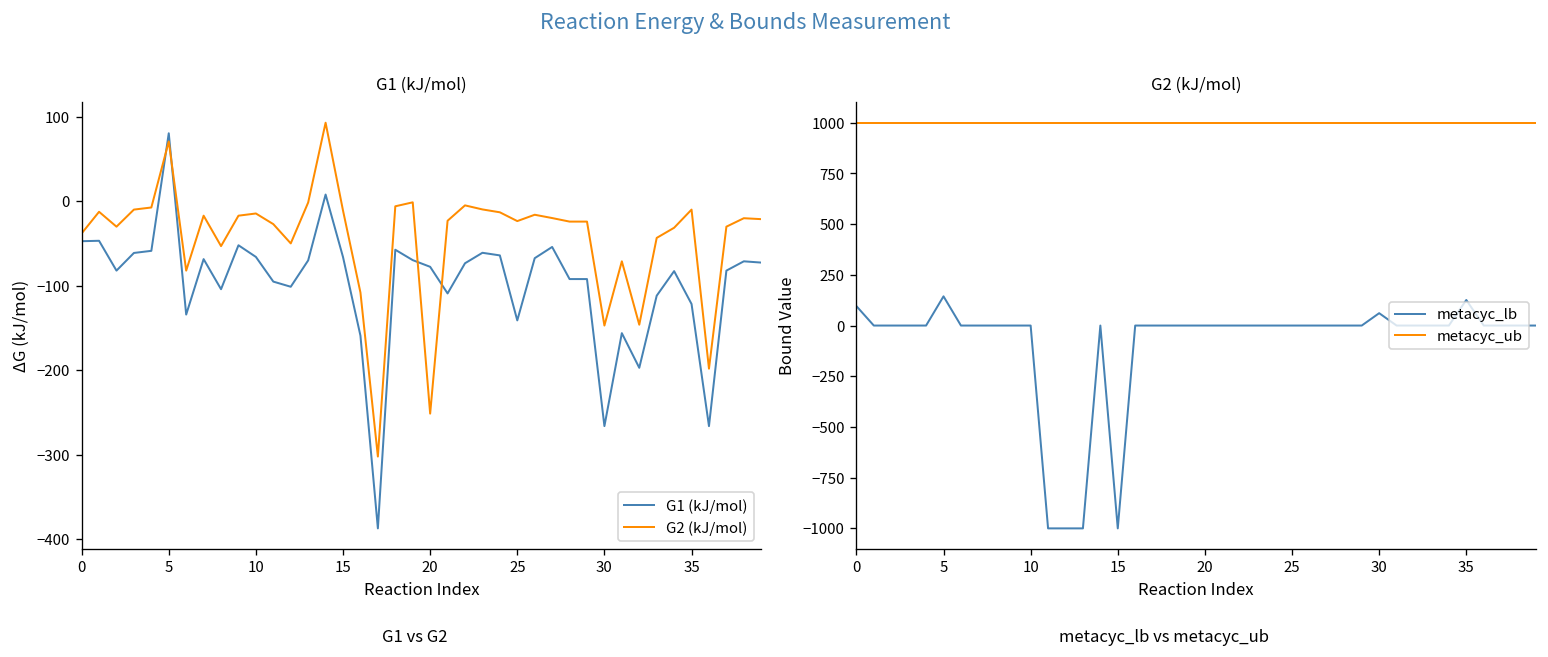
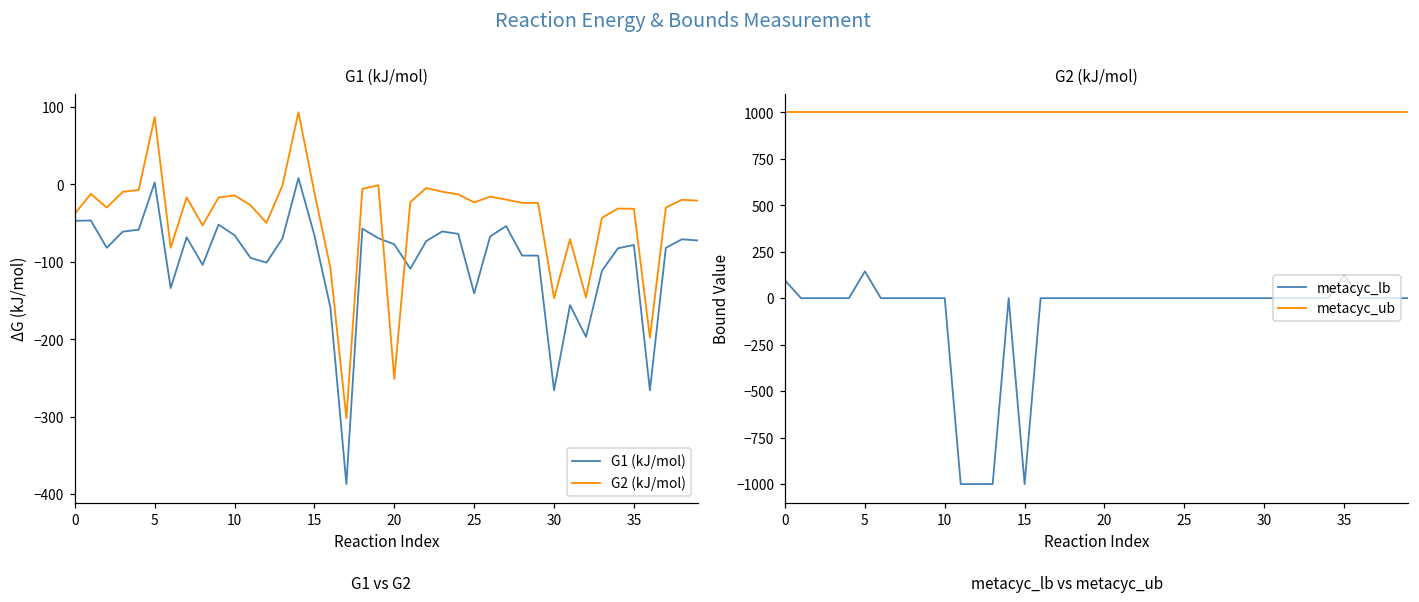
G1 (kJ/mol), G1 (kJ/mol), 5: 80 -> 0
G1 (kJ/mol), G2 (kJ/mol), 5: 70 -> 90
G1 (kJ/mol), G1 (kJ/mol), 35: -120 -> -80
G1 (kJ/mol), G2 (kJ/mol), 35: -10 -> -30
G2 (kJ/mol), metacyc_lb, 30: 60 -> 0
